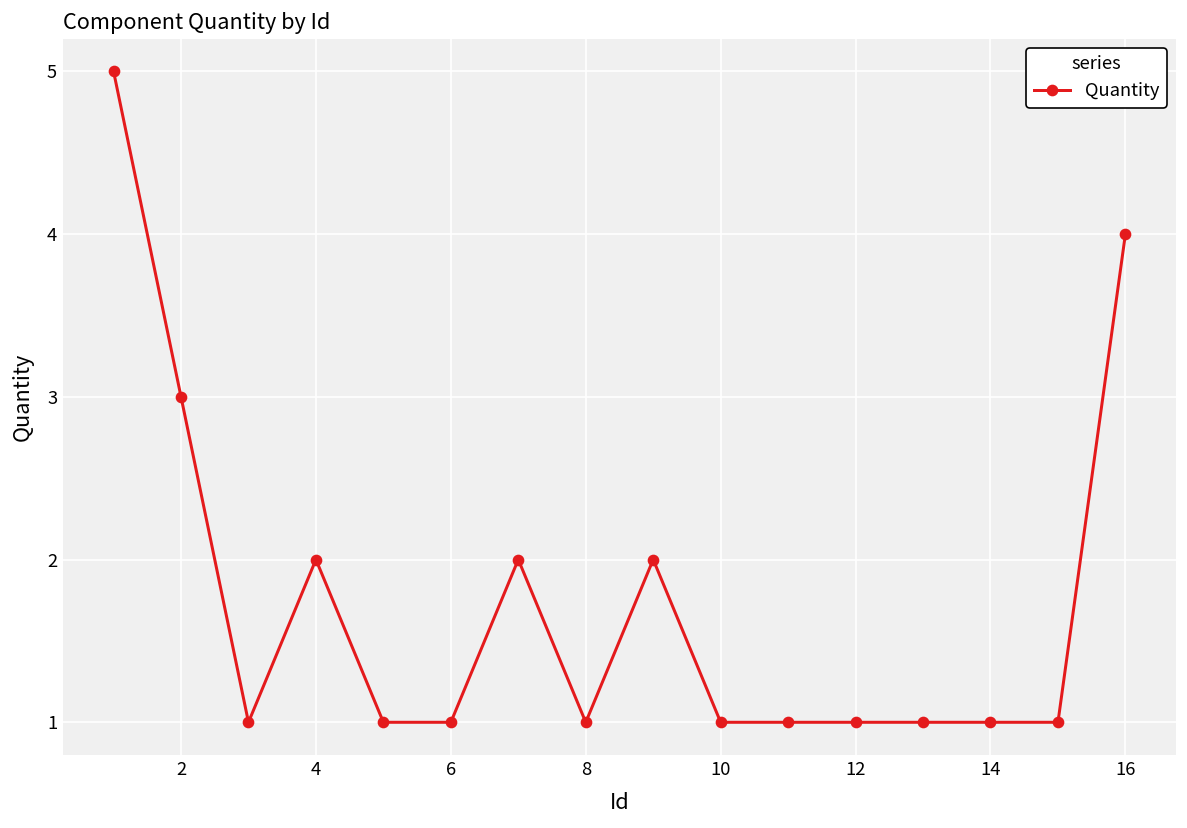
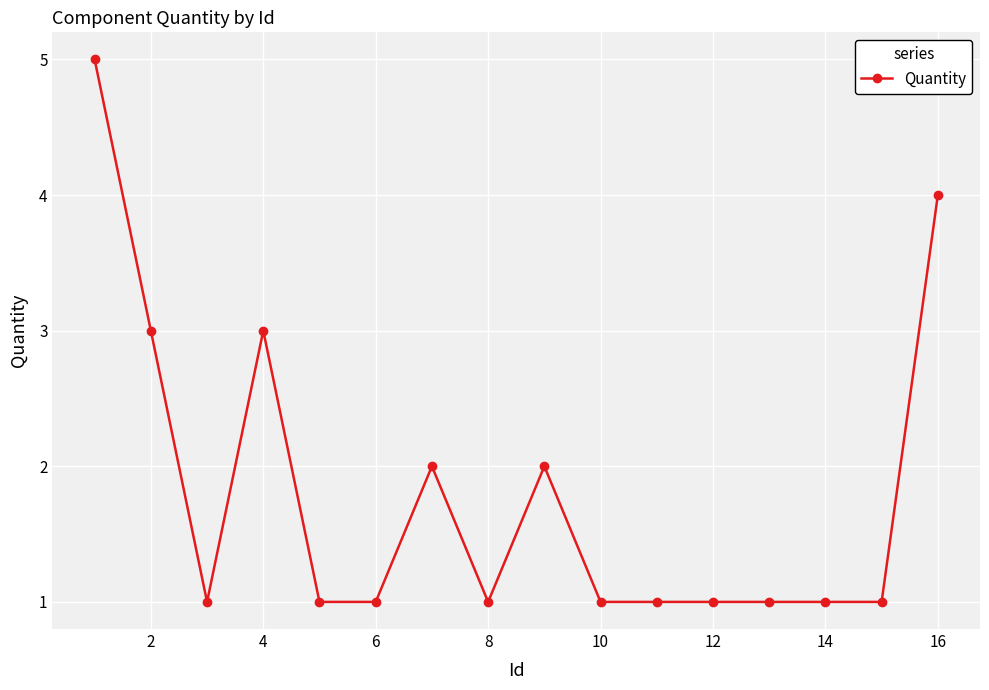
4: 2 -> 3
